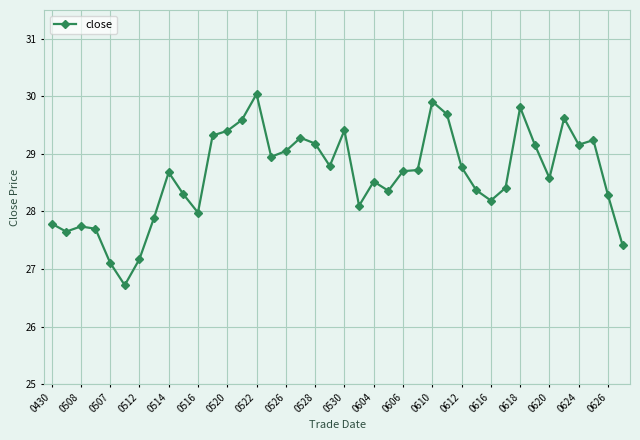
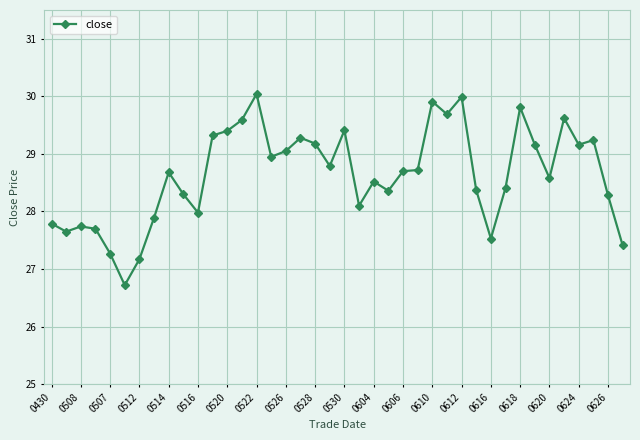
0507: 27.1 -> 27.3
0612: 28.8 -> 30.0
0616: 28.2 -> 27.5
